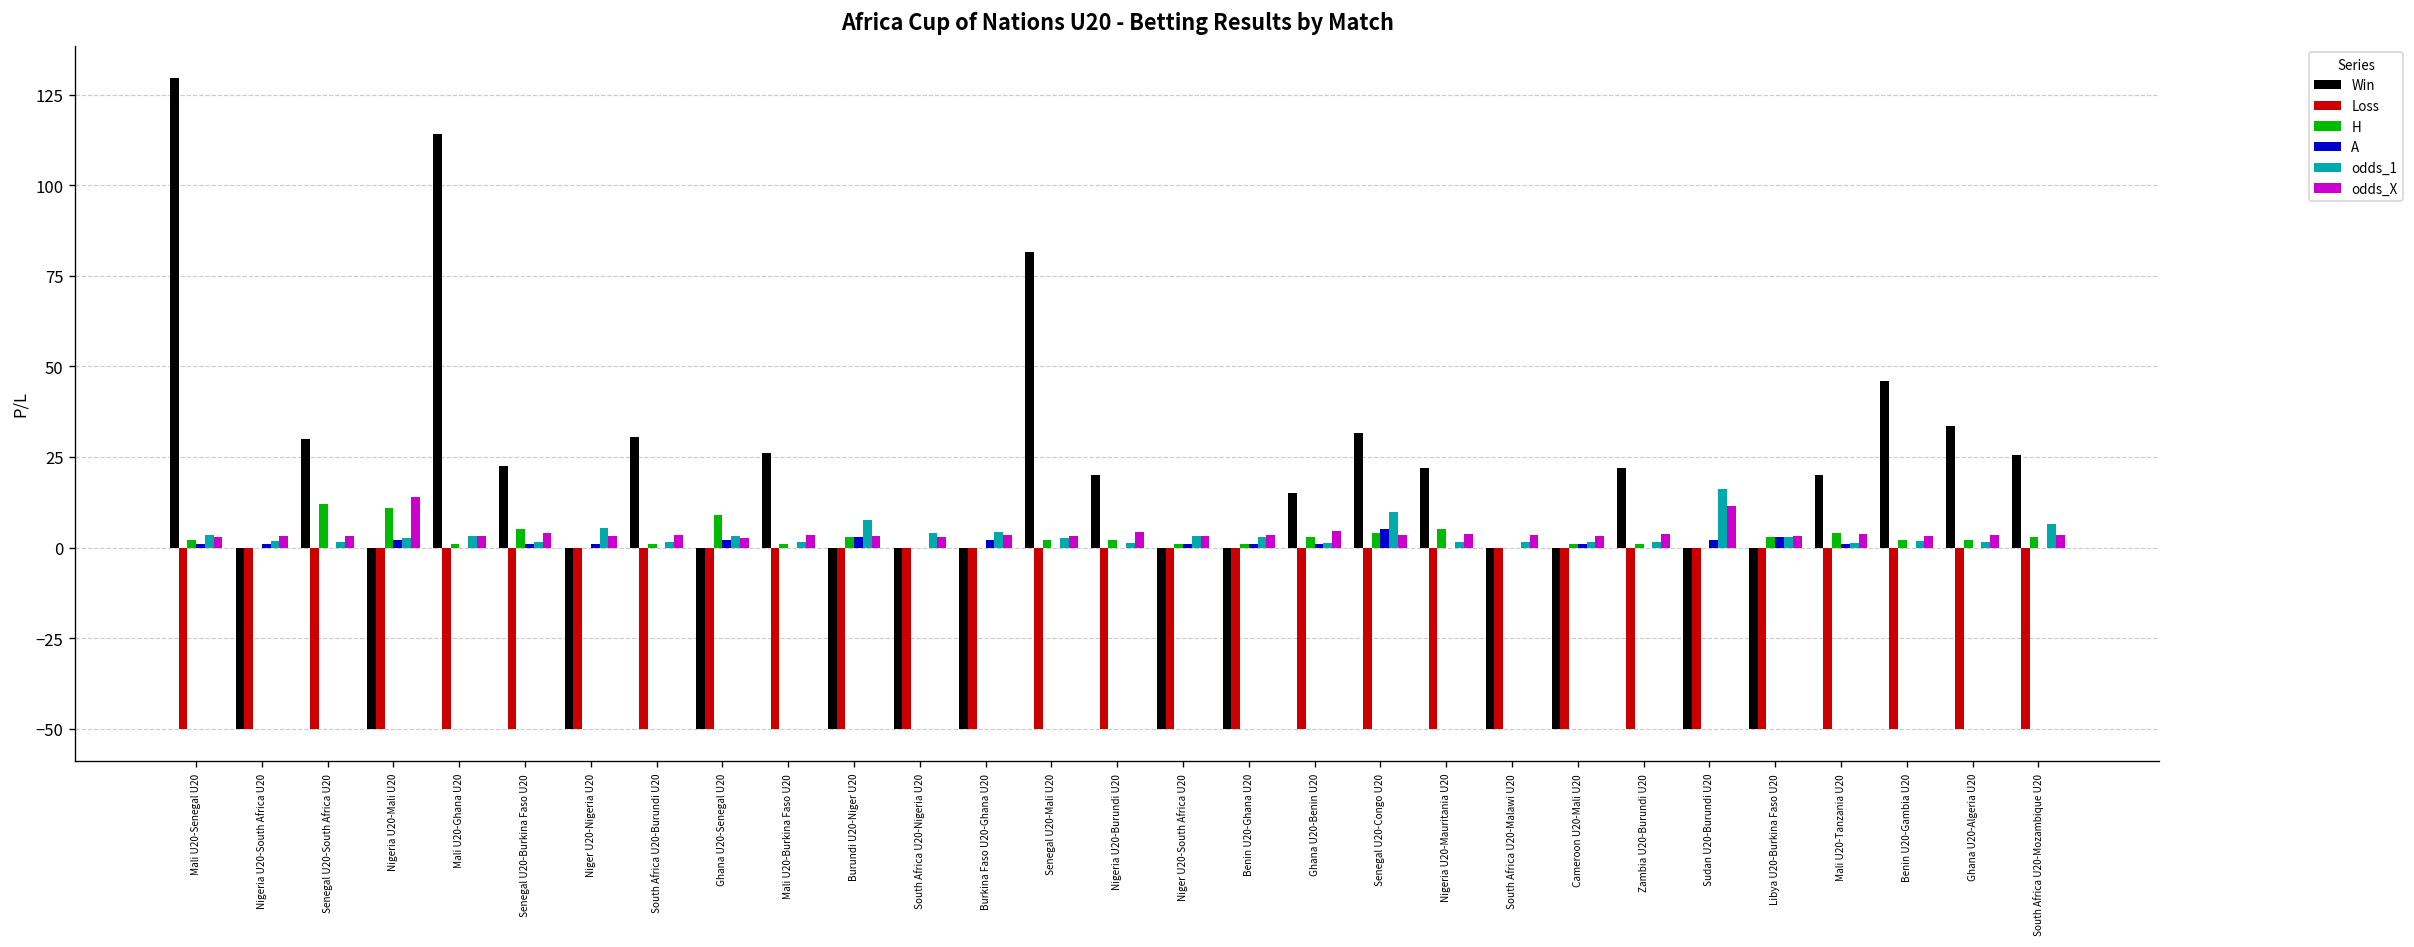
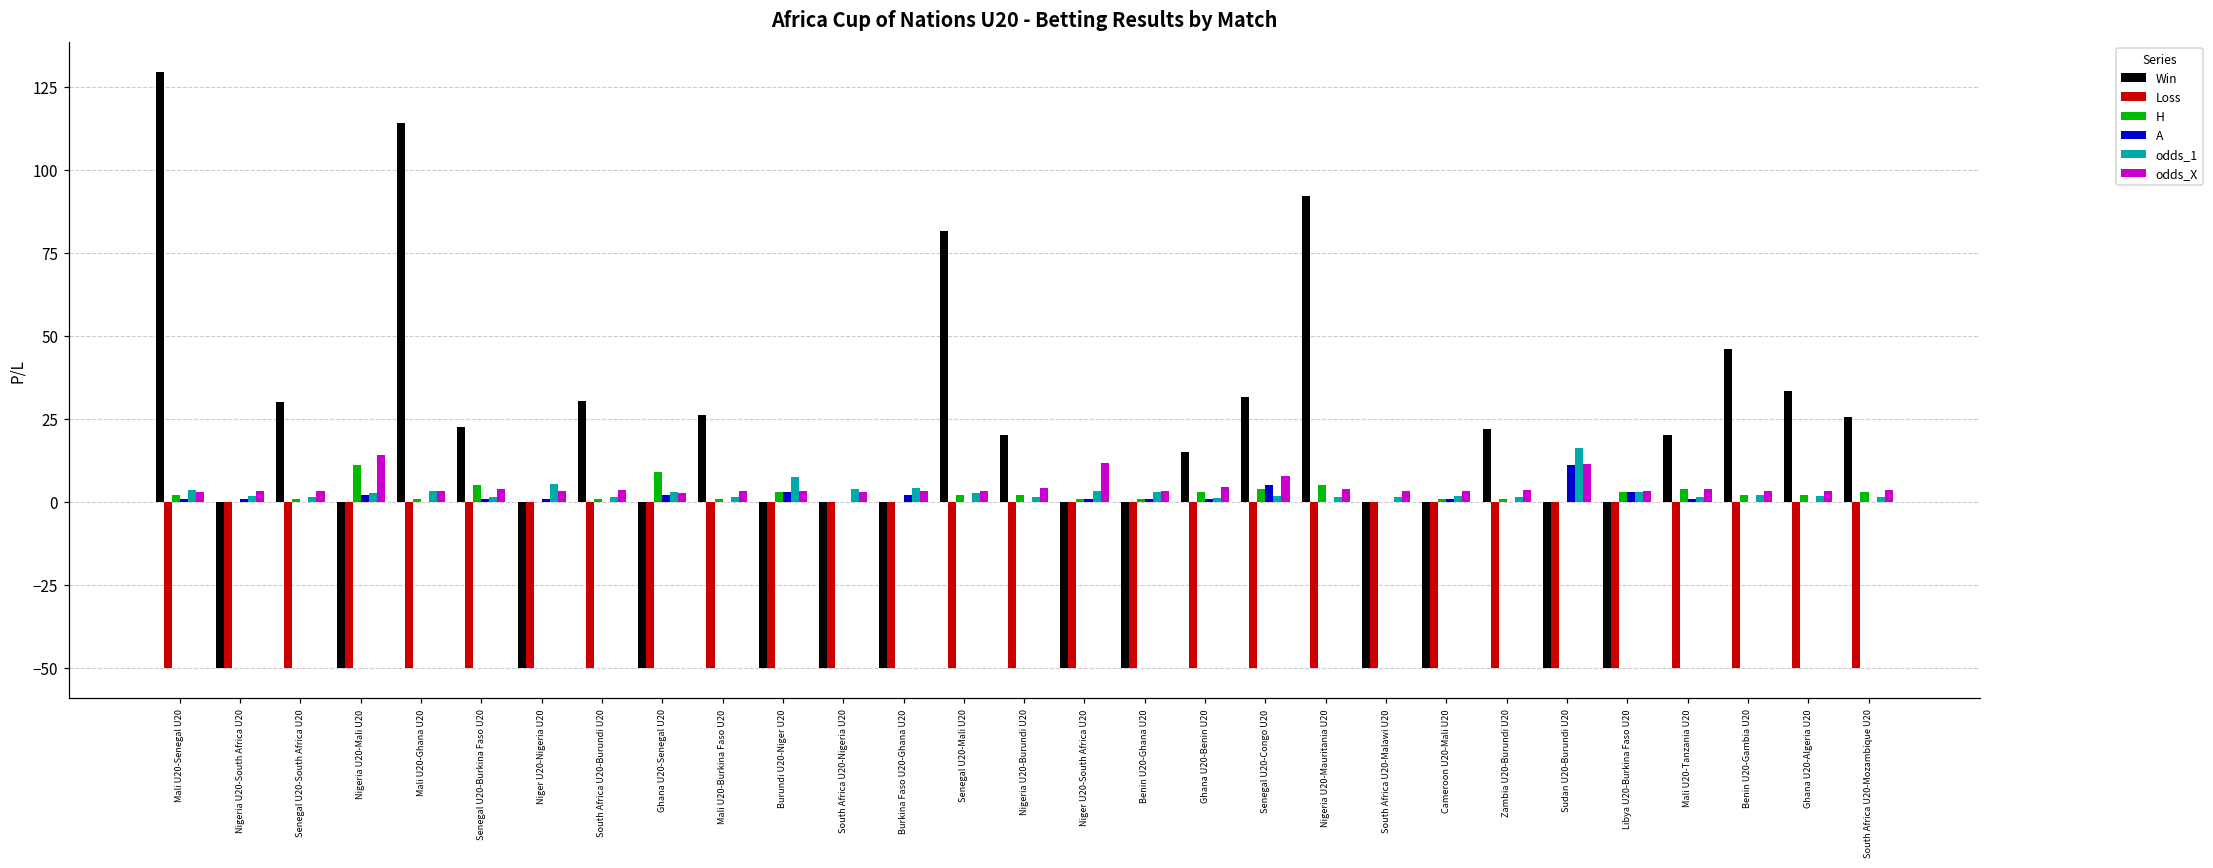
H, Senegal U20-South Africa U20: 12 -> 1
odds_X, Niger U20-South Africa U20: 3 -> 12
odds_1, Senegal U20-Congo U20: 10 -> 2
odds_X, Senegal U20-Congo U20: 4 -> 8
Win, Nigeria U20-Mauritania U20: 22 -> 92
A, Sudan U20-Burundi U20: 2 -> 11
odds_1, South Africa U20-Mozambique U20: 7 -> 2
